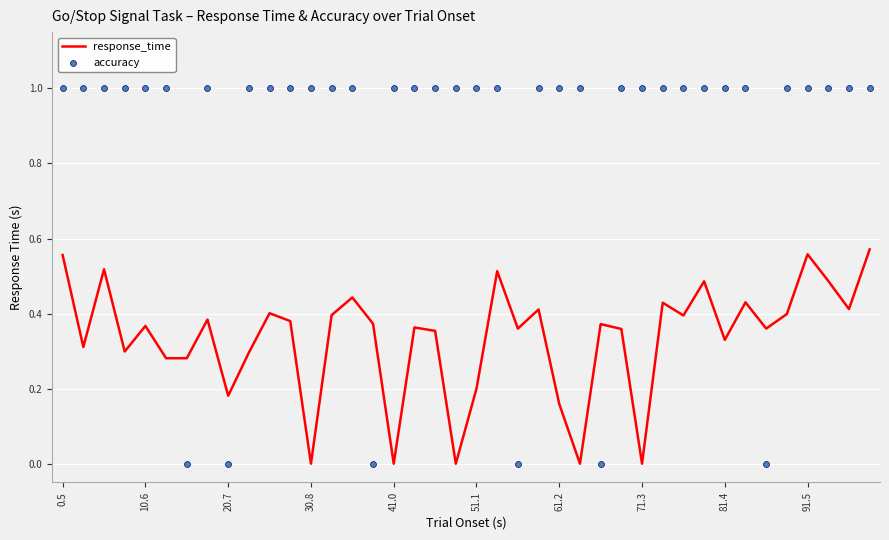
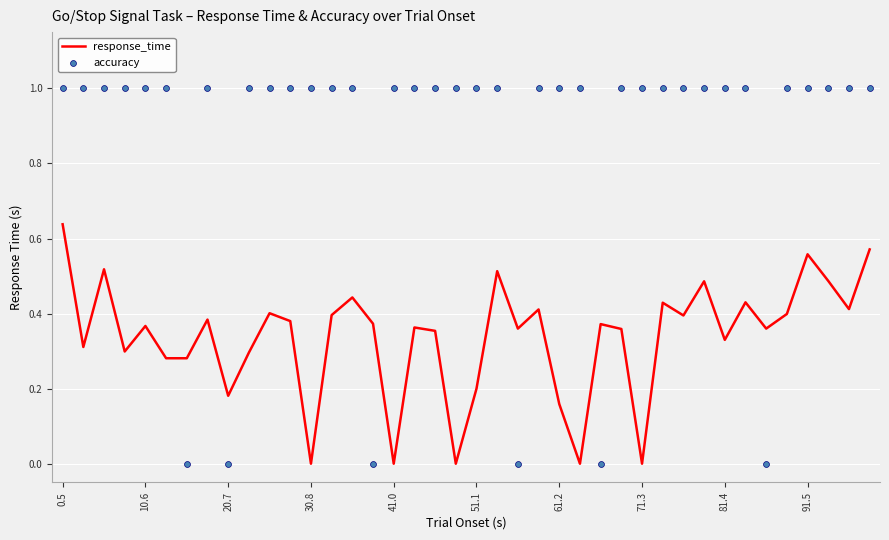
response_time, 0.5: 0.56 -> 0.64
